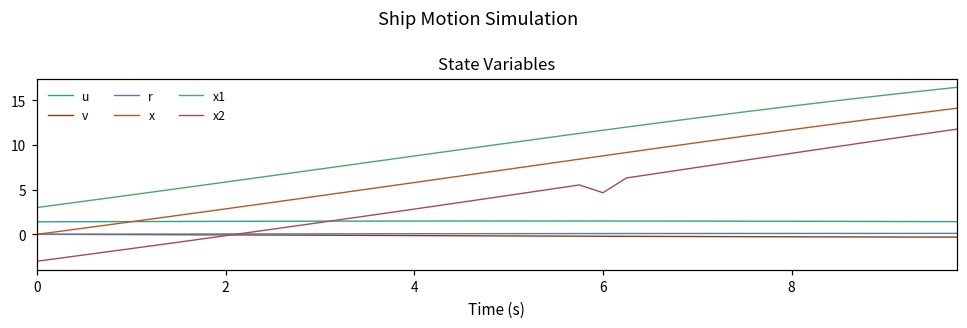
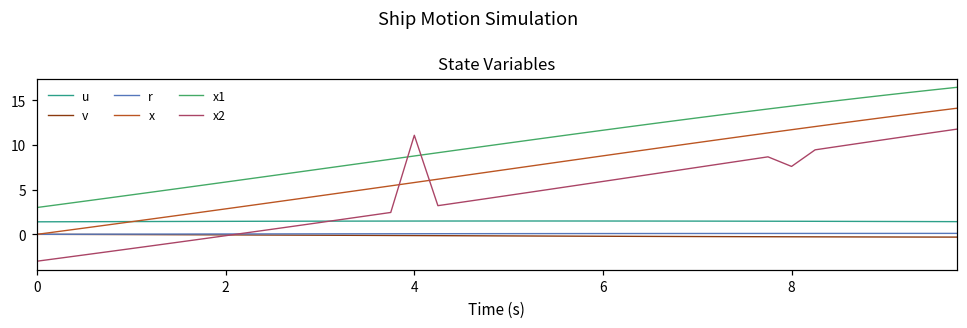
x2, 4: 3 -> 11
x2, 6: 5 -> 6
x2, 8: 9 -> 8
